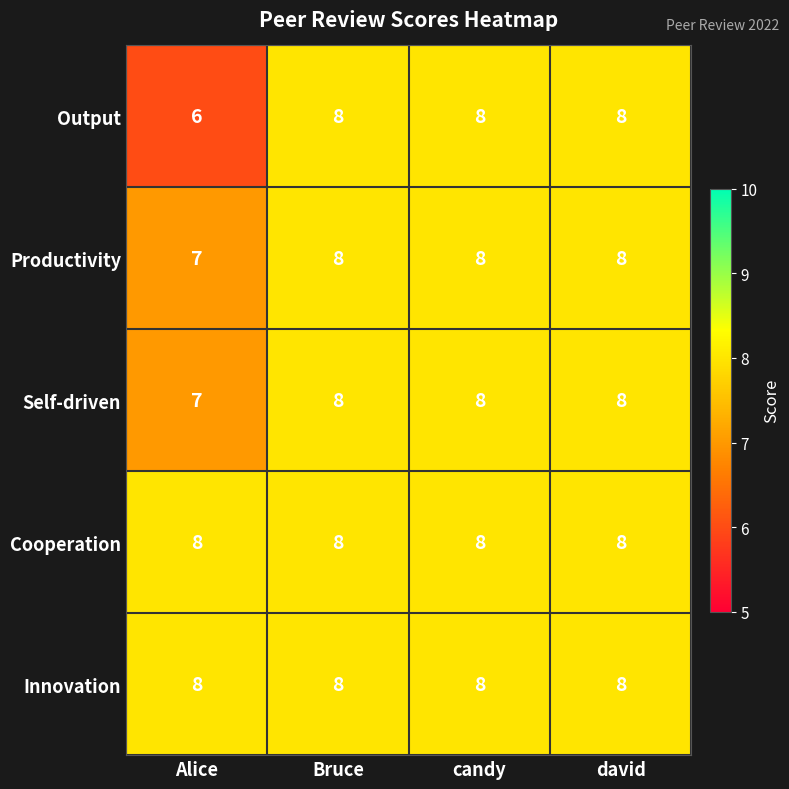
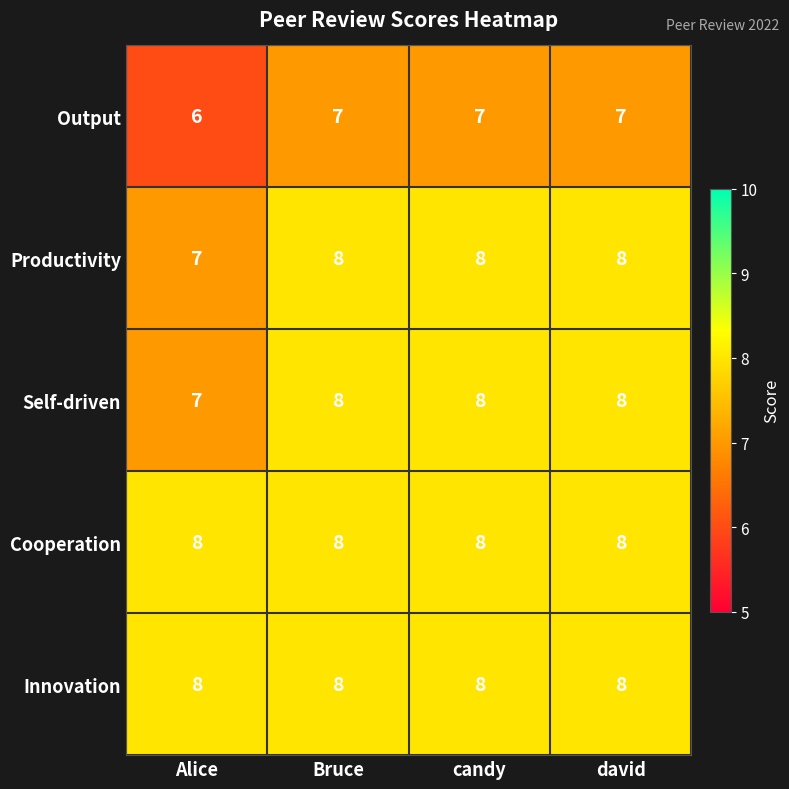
Output, Bruce: 8 -> 7
Output, candy: 8 -> 7
Output, david: 8 -> 7
